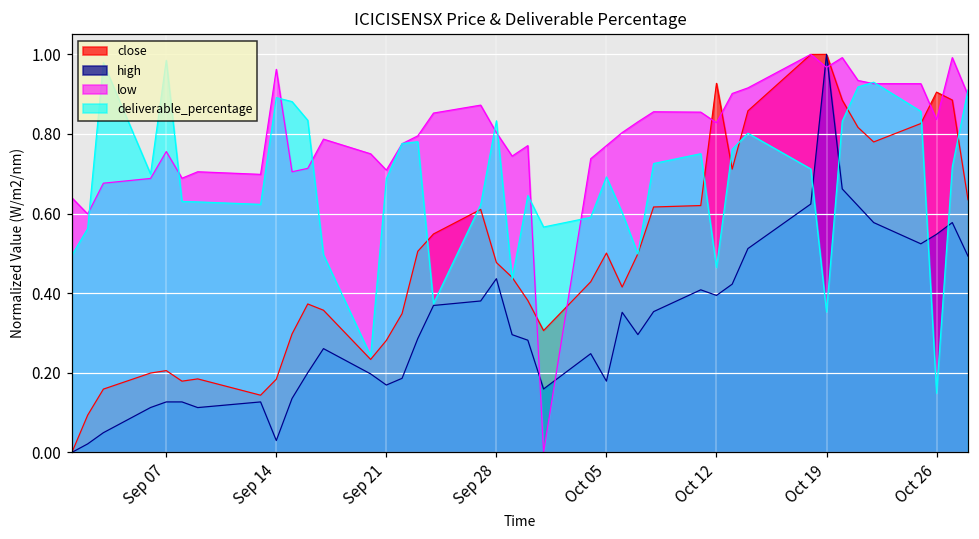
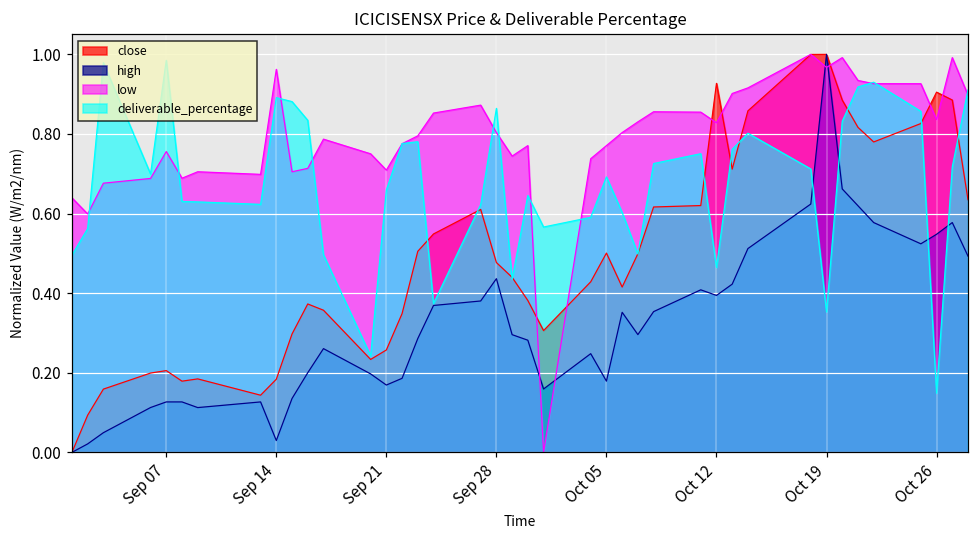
close, Sep 21: 0.28 -> 0.26
deliverable_percentage, Sep 21: 0.69 -> 0.66
deliverable_percentage, Sep 28: 0.83 -> 0.86
